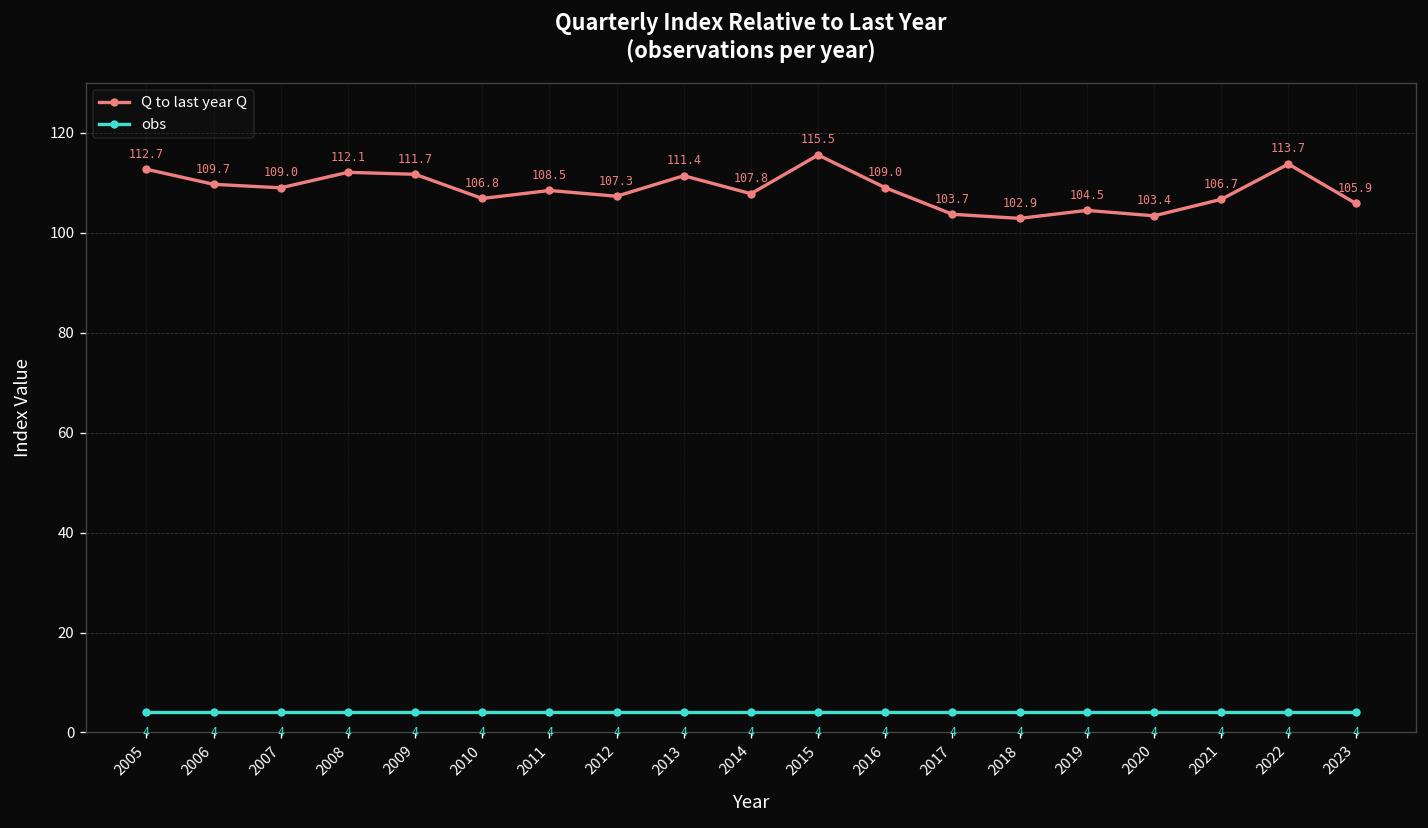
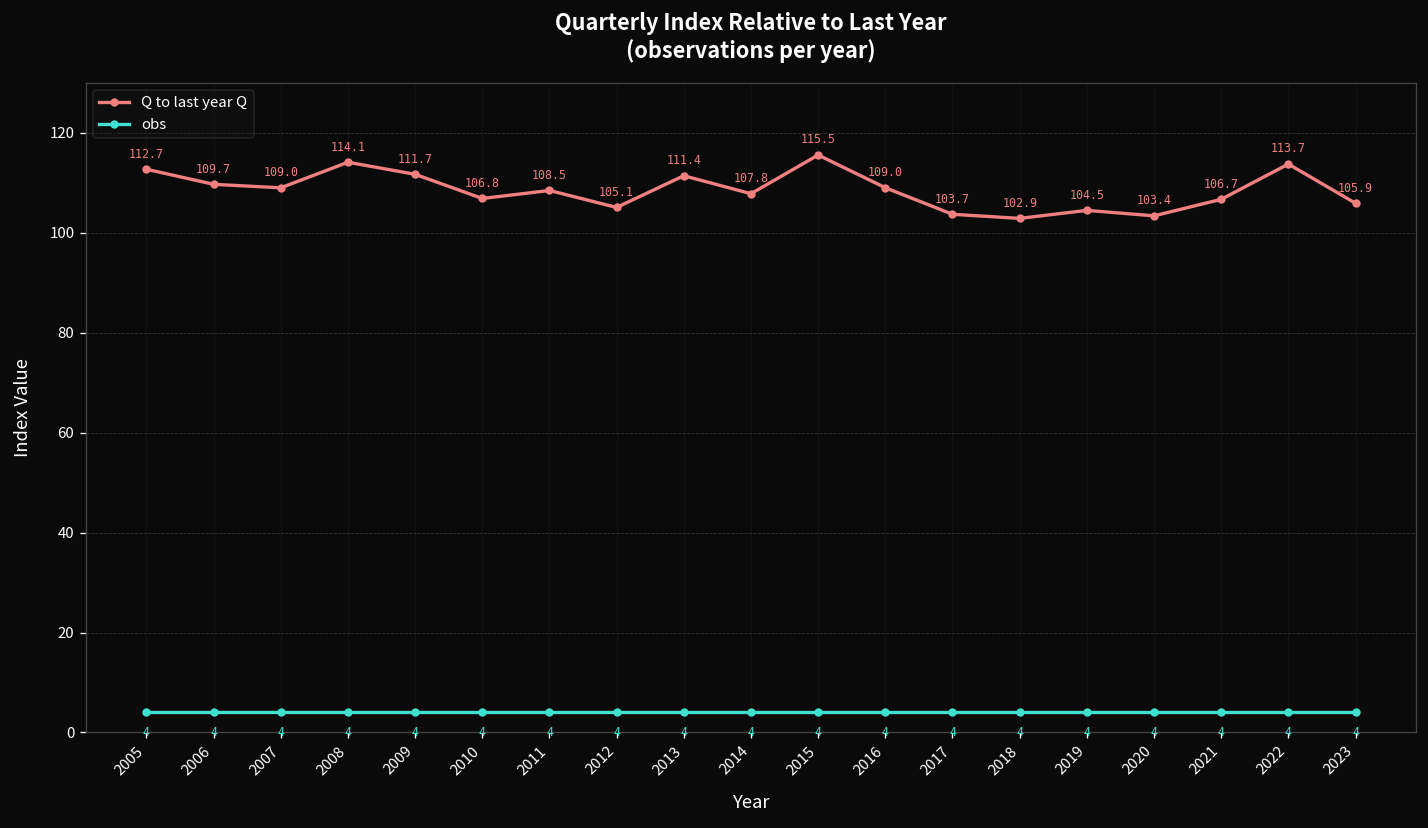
Q to last year Q, 2008: 112.1 -> 114.1
Q to last year Q, 2012: 107.3 -> 105.1
